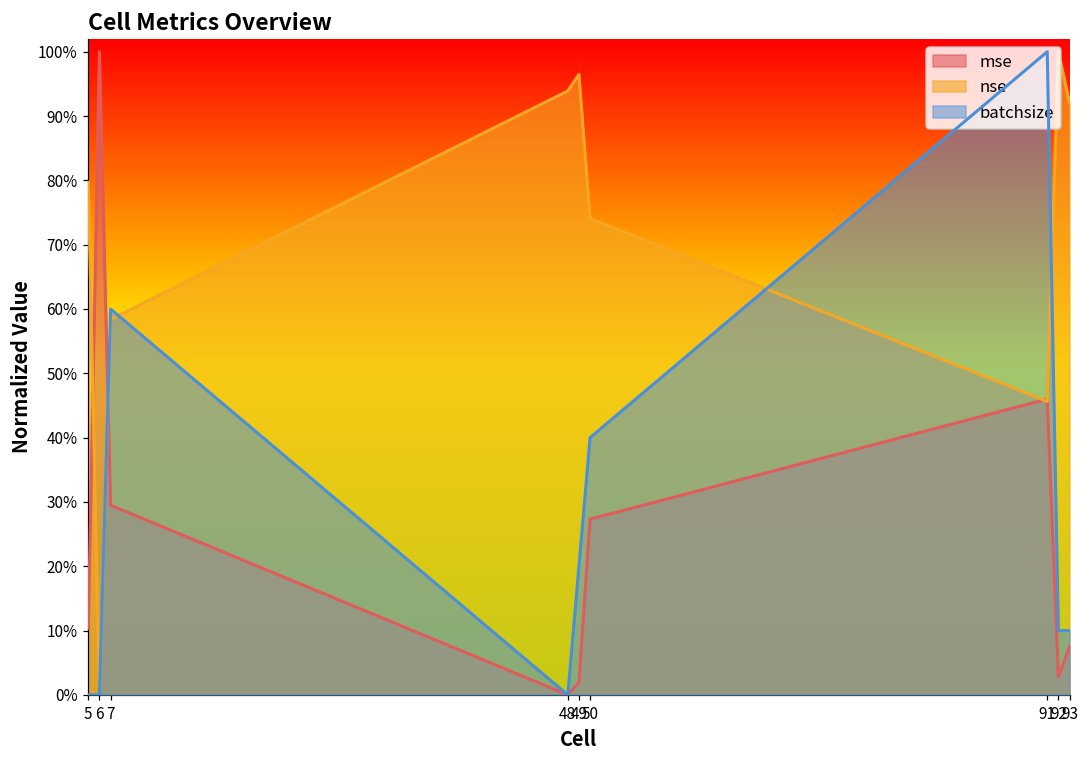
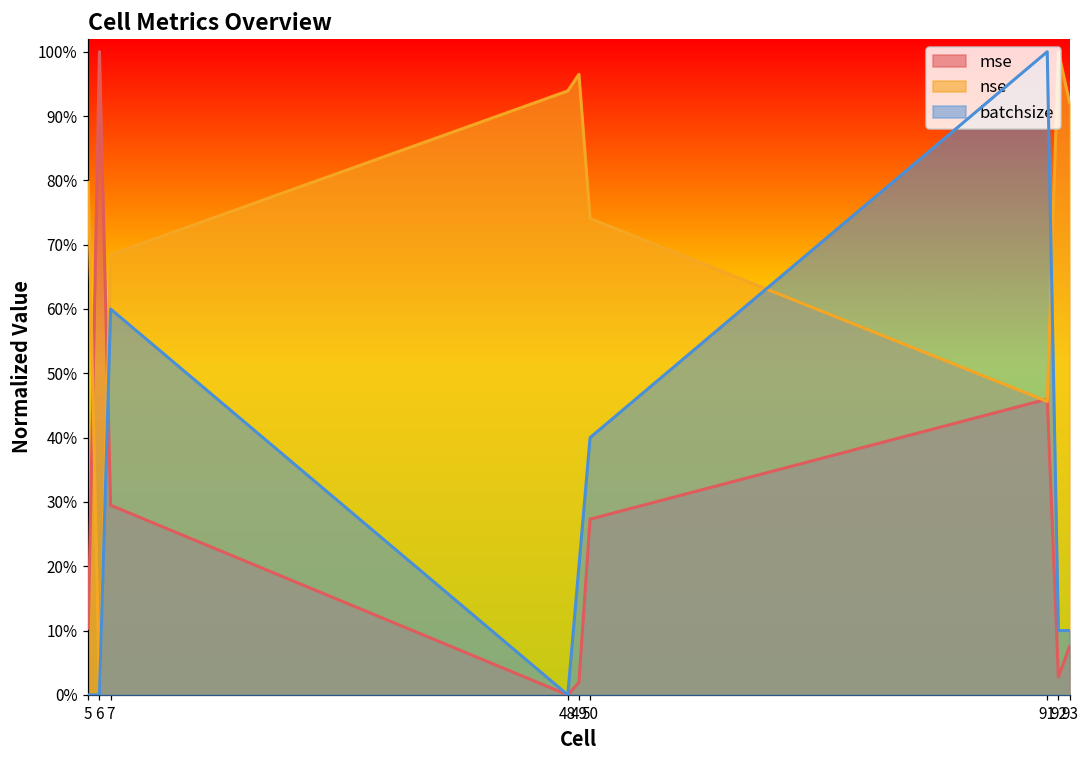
nse, 7: 58% -> 68%
